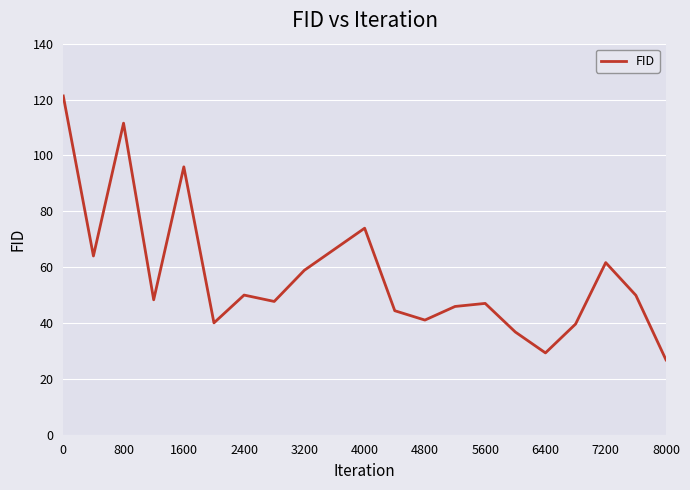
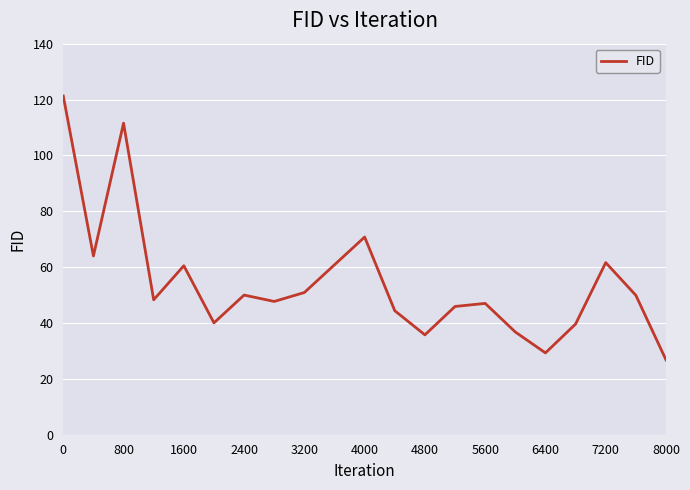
1600: 96 -> 61
3200: 59 -> 51
4000: 74 -> 71
4800: 41 -> 36
